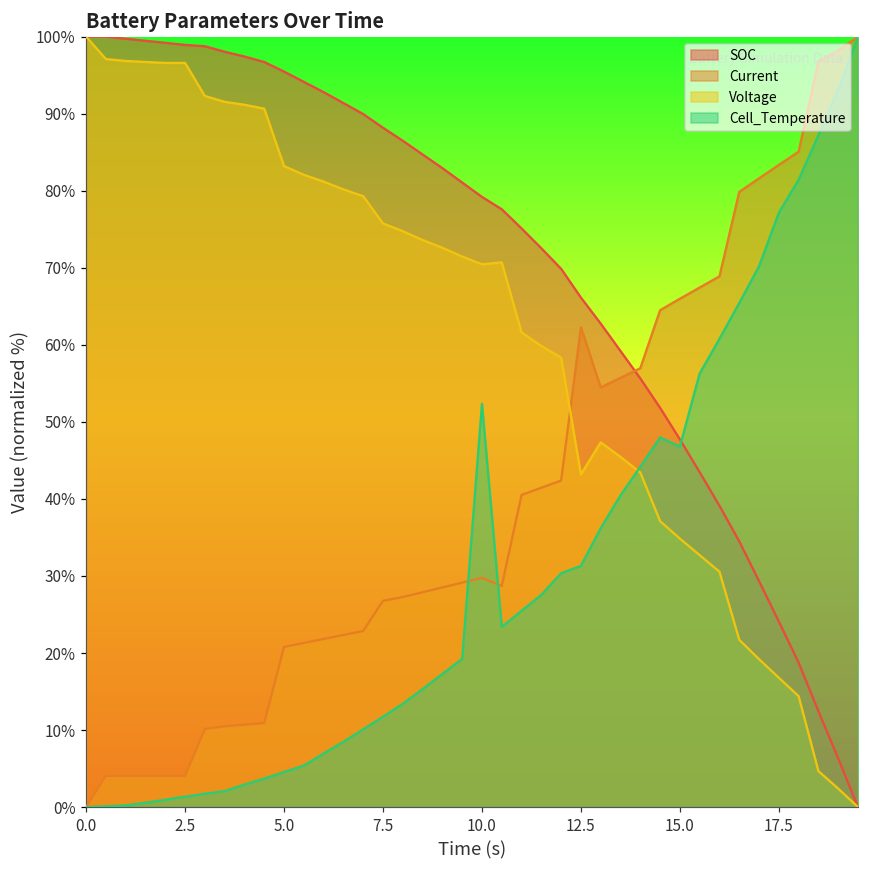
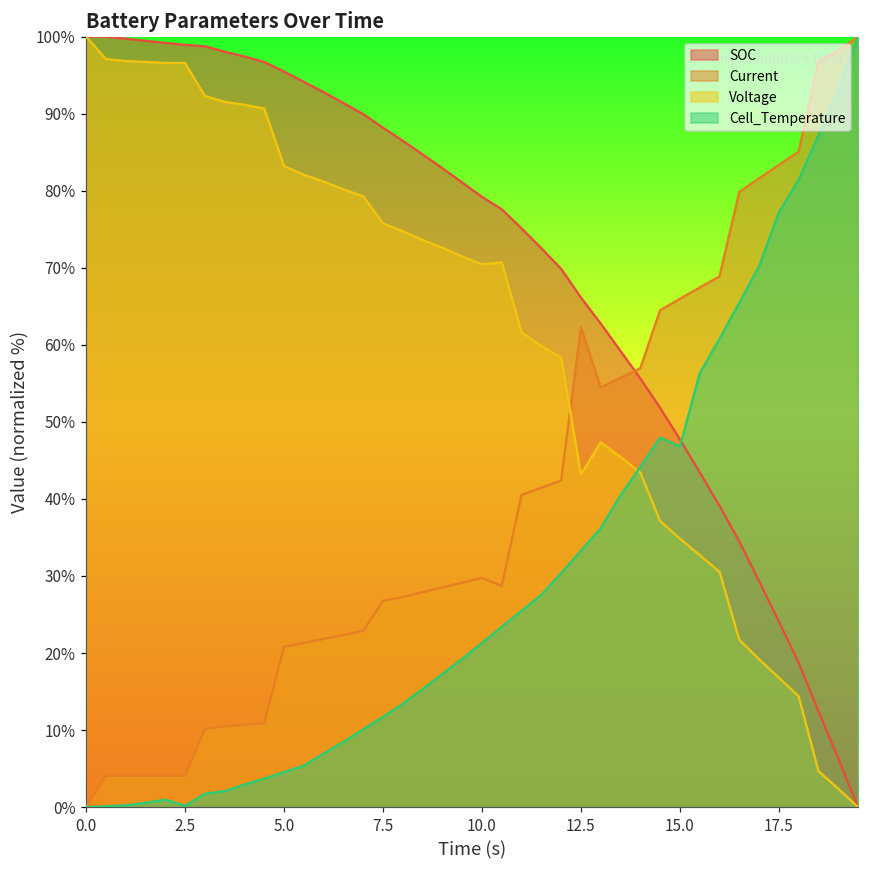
Cell_Temperature, 2.5: 1% -> 0%
Cell_Temperature, 10.0: 52% -> 21%
Cell_Temperature, 12.5: 31% -> 33%
